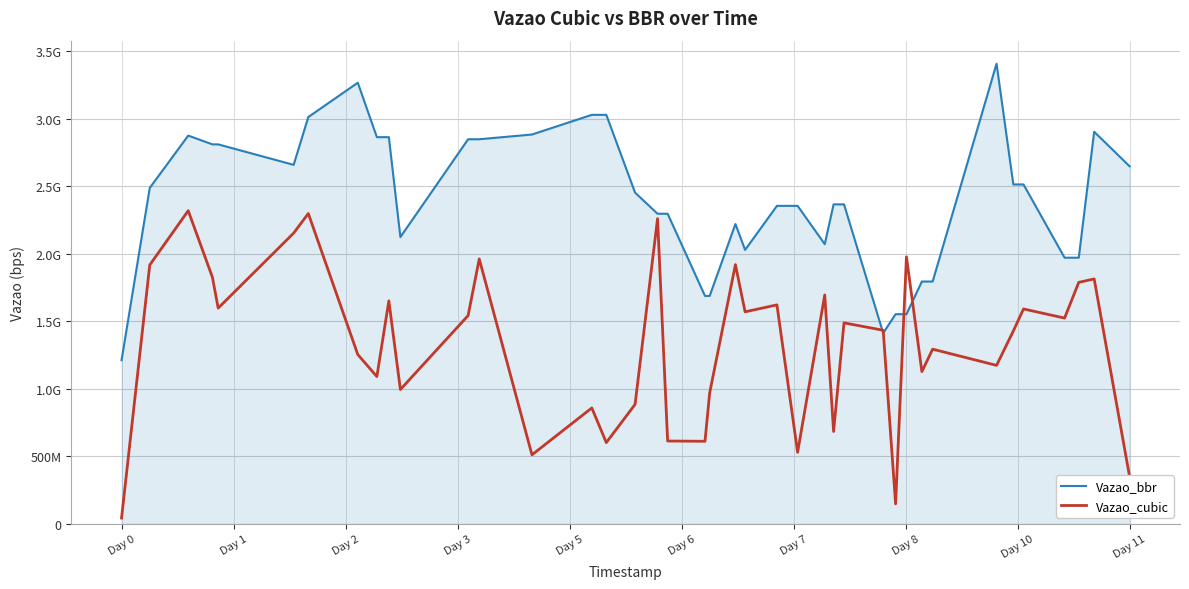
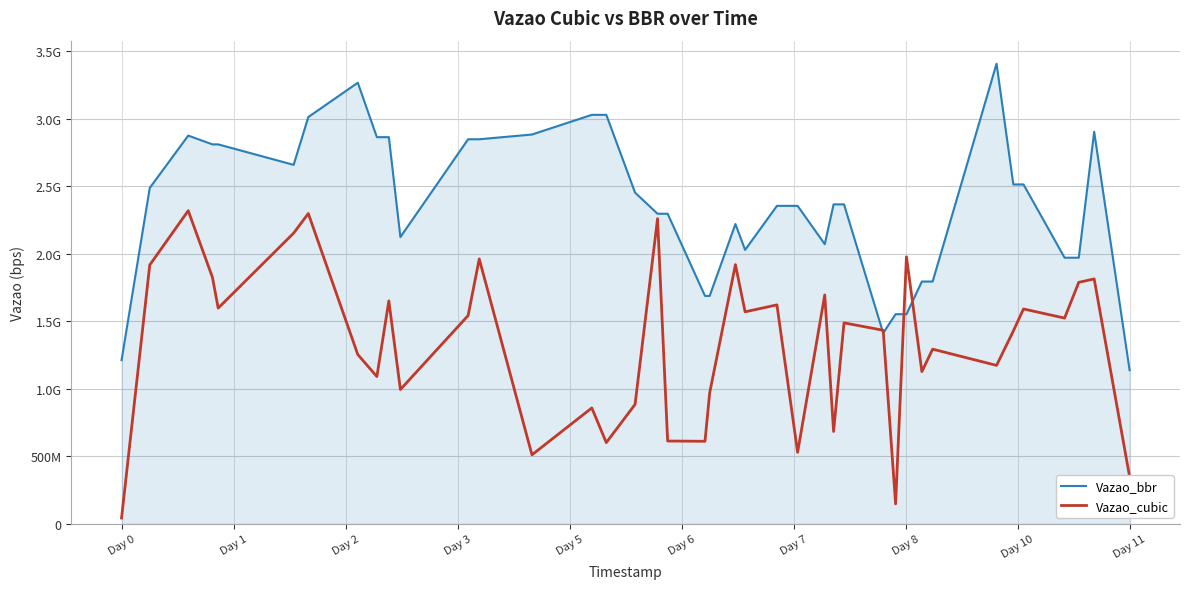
Vazao_bbr, Day 11: 2650000000 -> 1140000000
